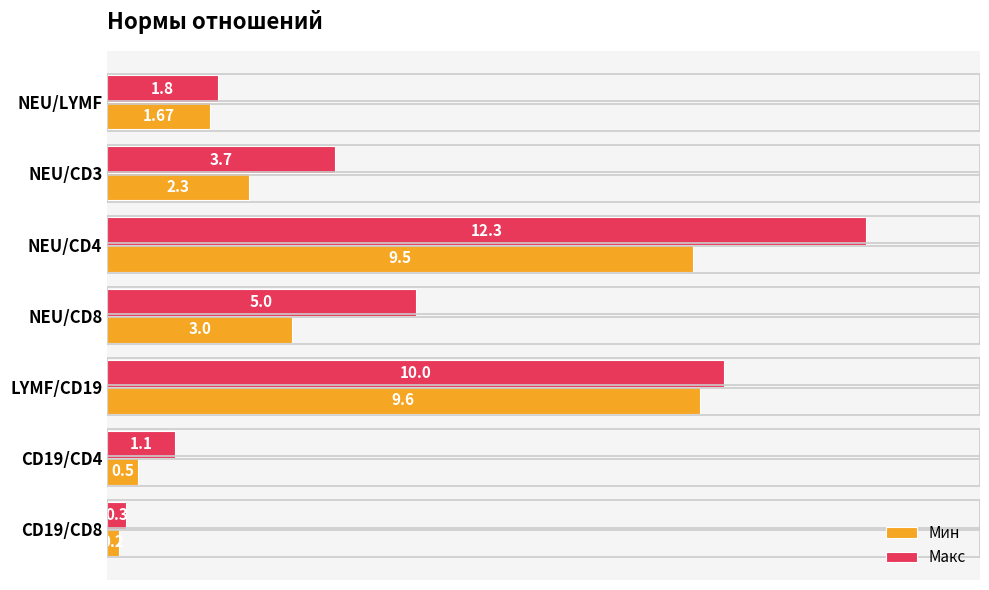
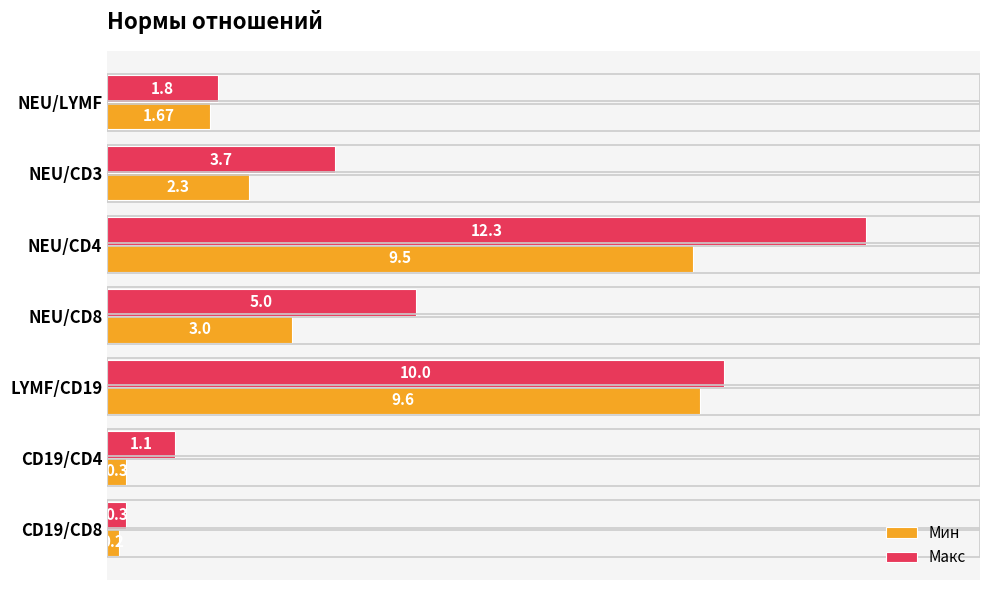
Мин, CD19/CD4: 0.5 -> 0.3
